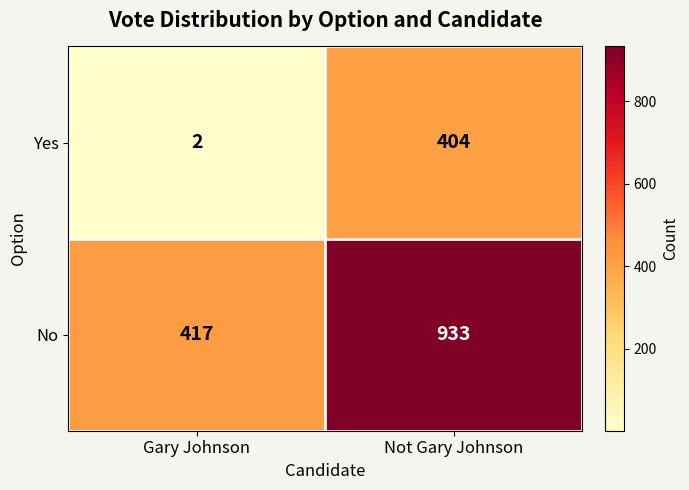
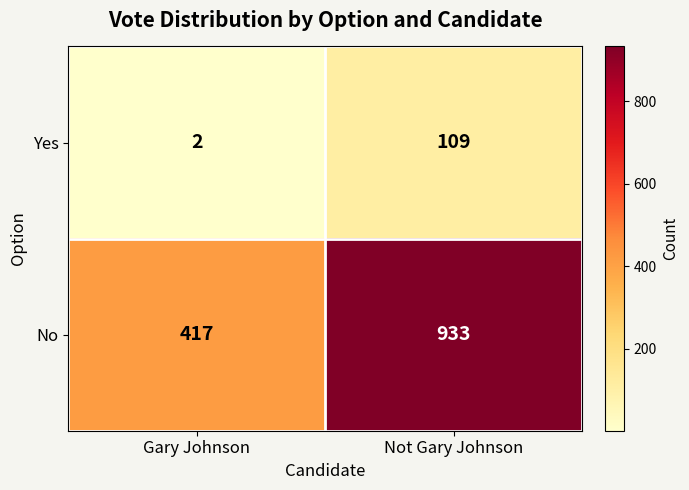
Yes, Not Gary Johnson: 404 -> 109
